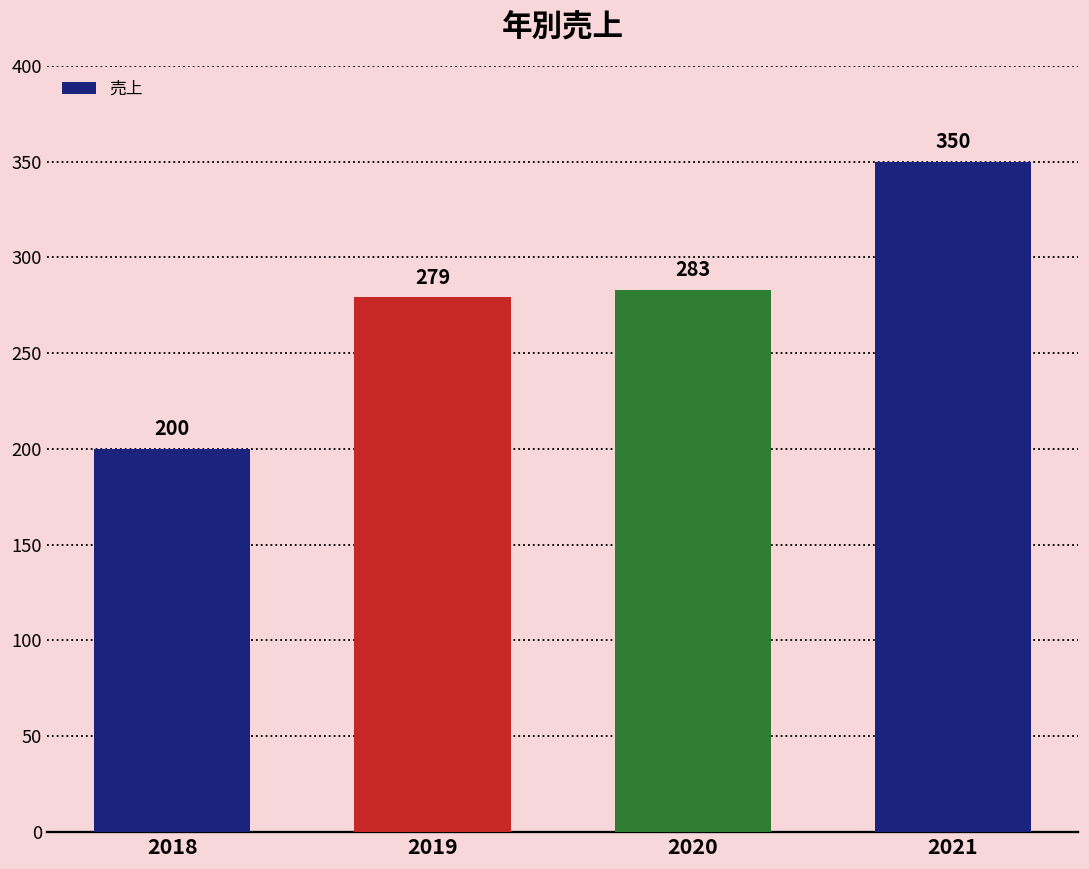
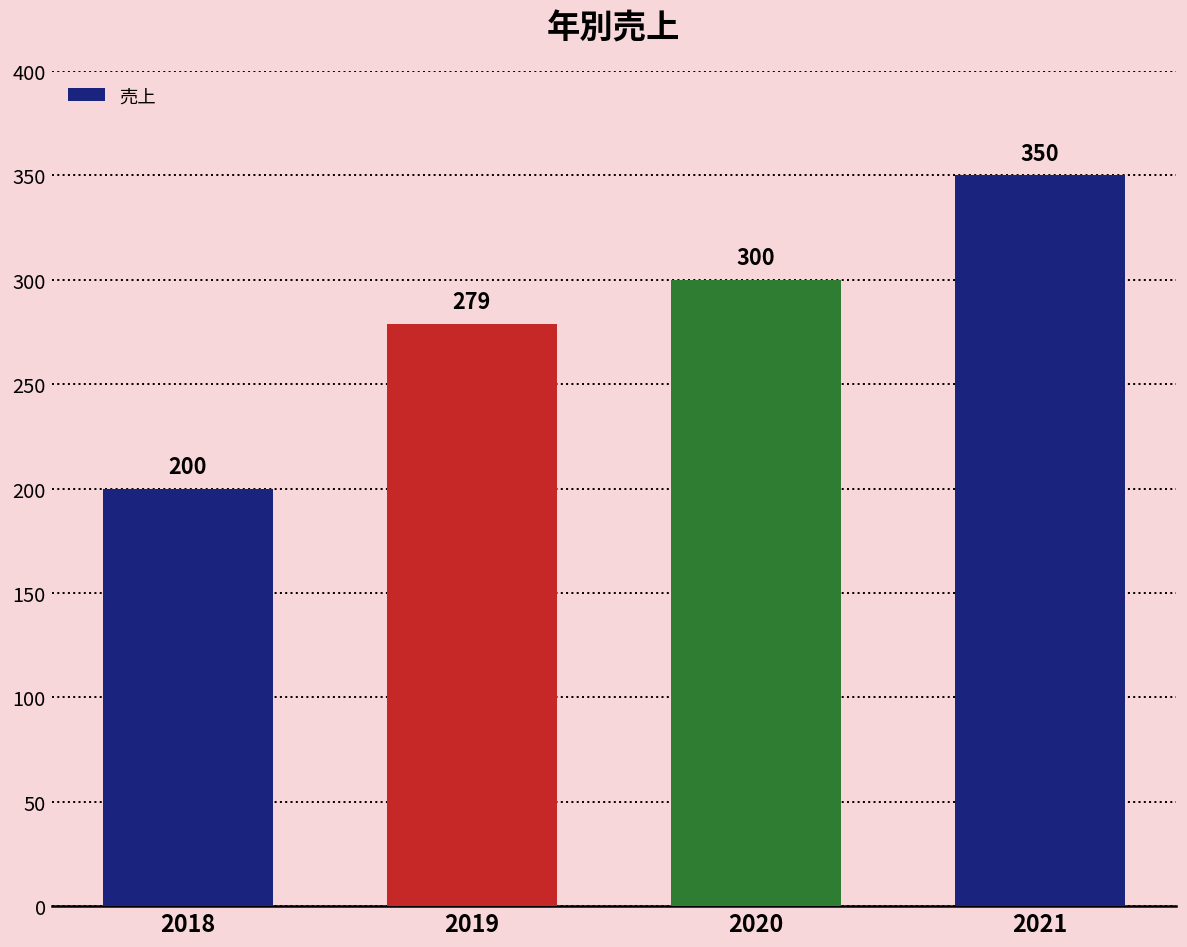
2020: 283 -> 300
